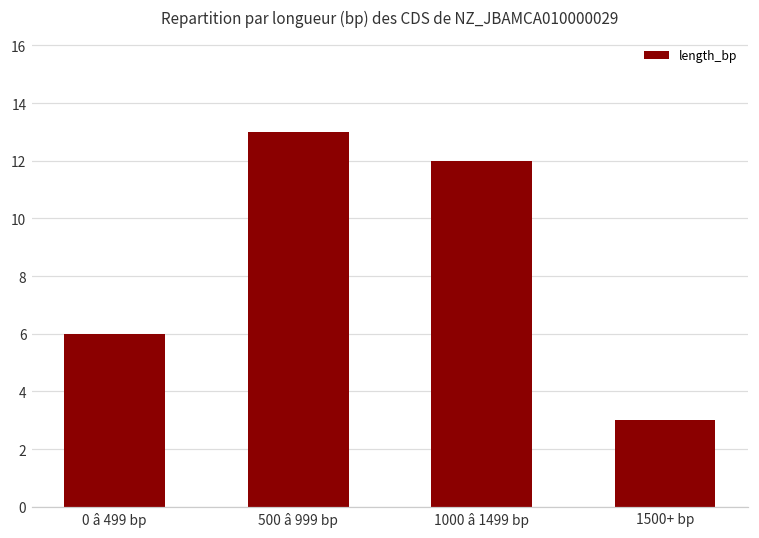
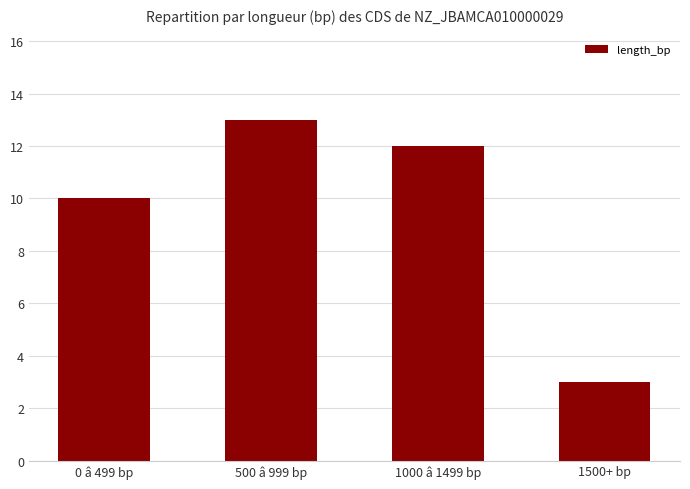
0 â 499 bp: 6 -> 10
